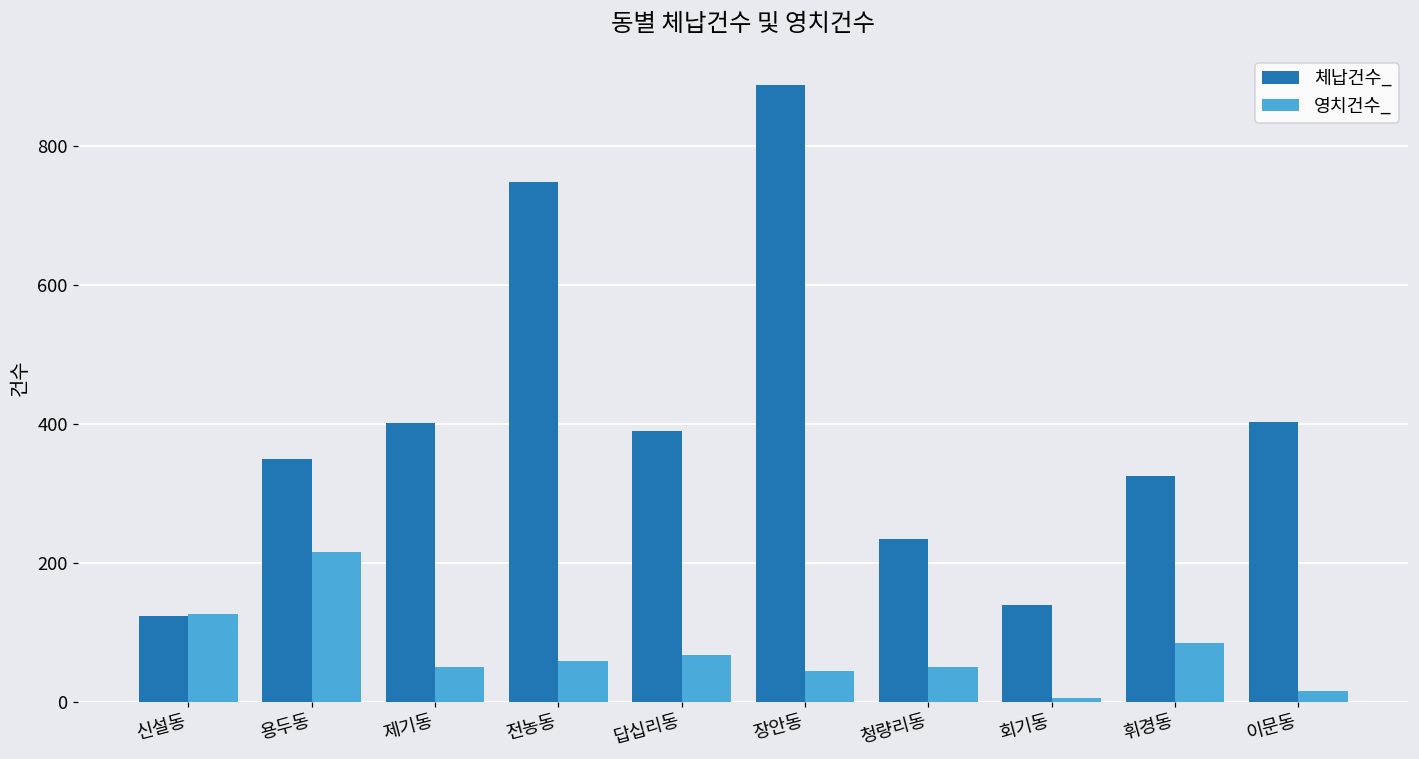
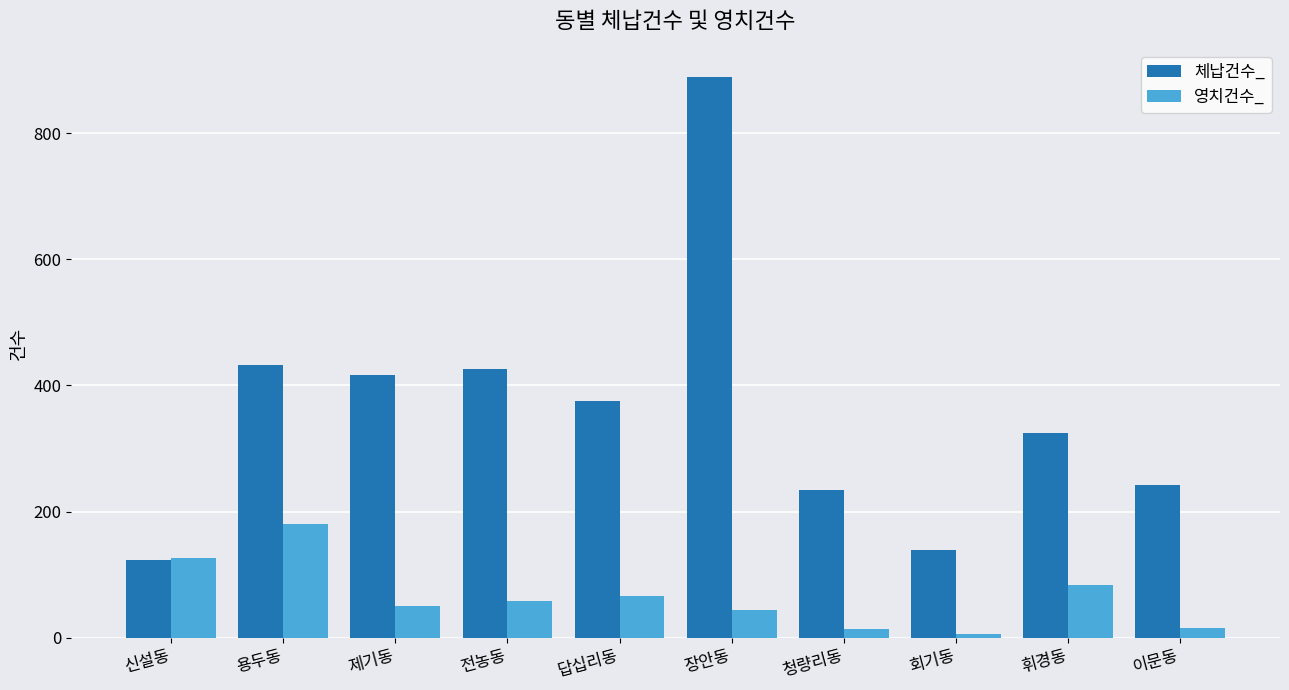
체납건수_, 용두동: 350 -> 430
영치건수_, 용두동: 220 -> 180
체납건수_, 제기동: 400 -> 420
체납건수_, 전농동: 750 -> 430
체납건수_, 답십리동: 390 -> 380
영치건수_, 청량리동: 50 -> 10
체납건수_, 이문동: 400 -> 240
